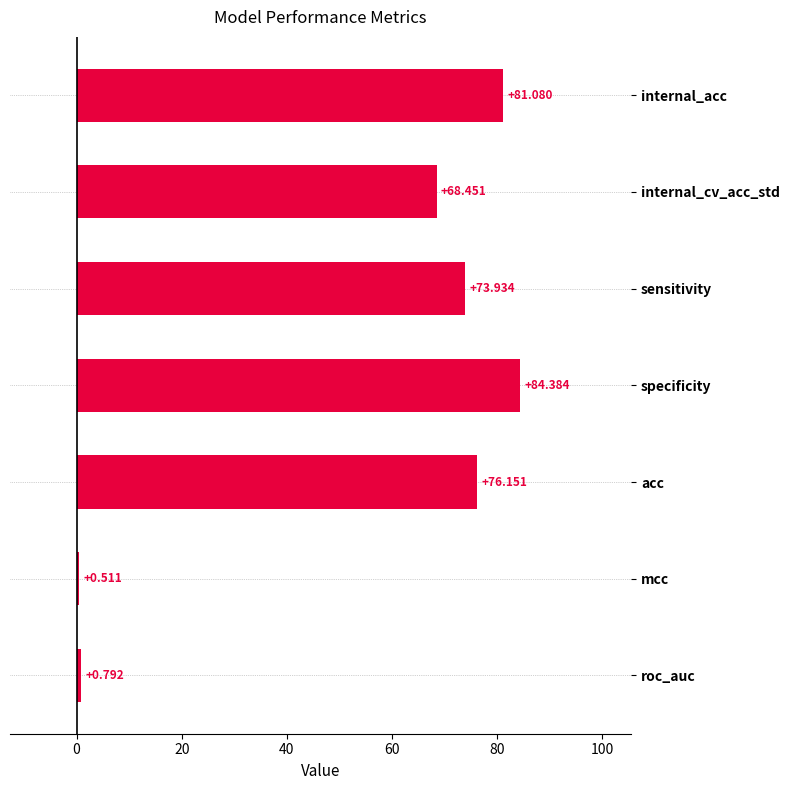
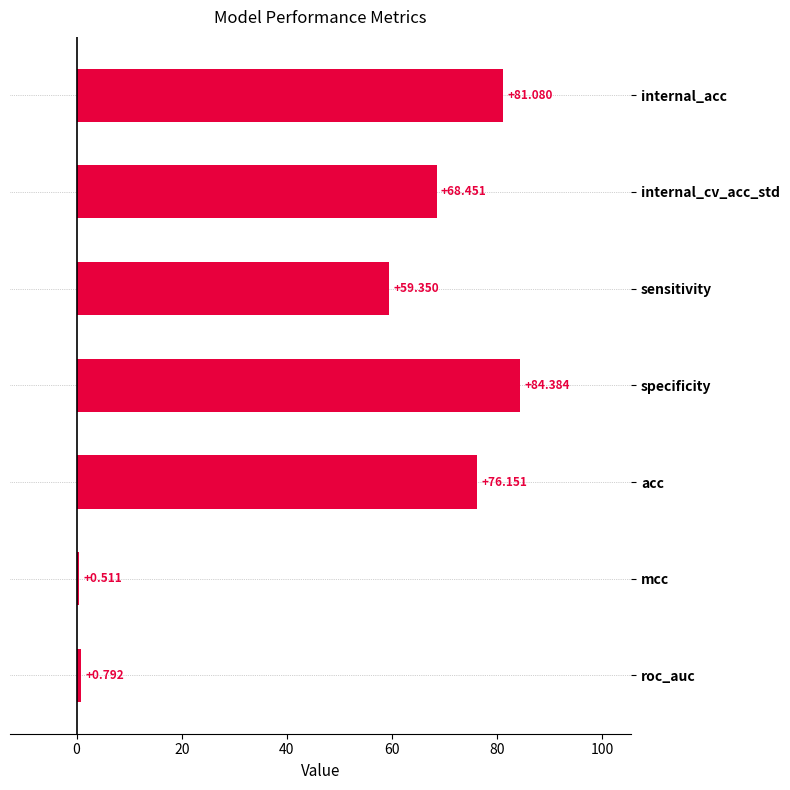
sensitivity: +73.934 -> +59.350
